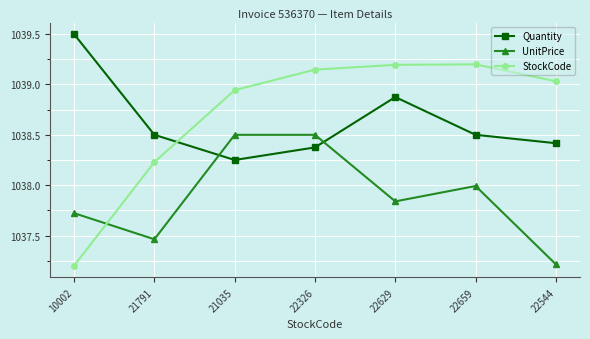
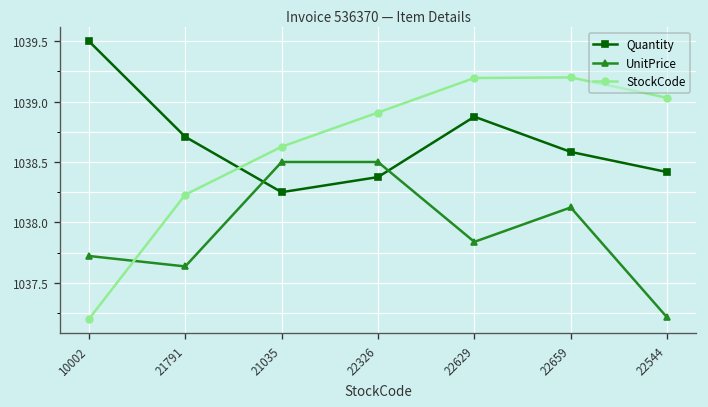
Quantity, 21791: 1038.50 -> 1038.71
UnitPrice, 21791: 1037.46 -> 1037.64
StockCode, 21035: 1038.94 -> 1038.63
StockCode, 22326: 1039.15 -> 1038.91
Quantity, 22659: 1038.50 -> 1038.58
UnitPrice, 22659: 1037.99 -> 1038.12
